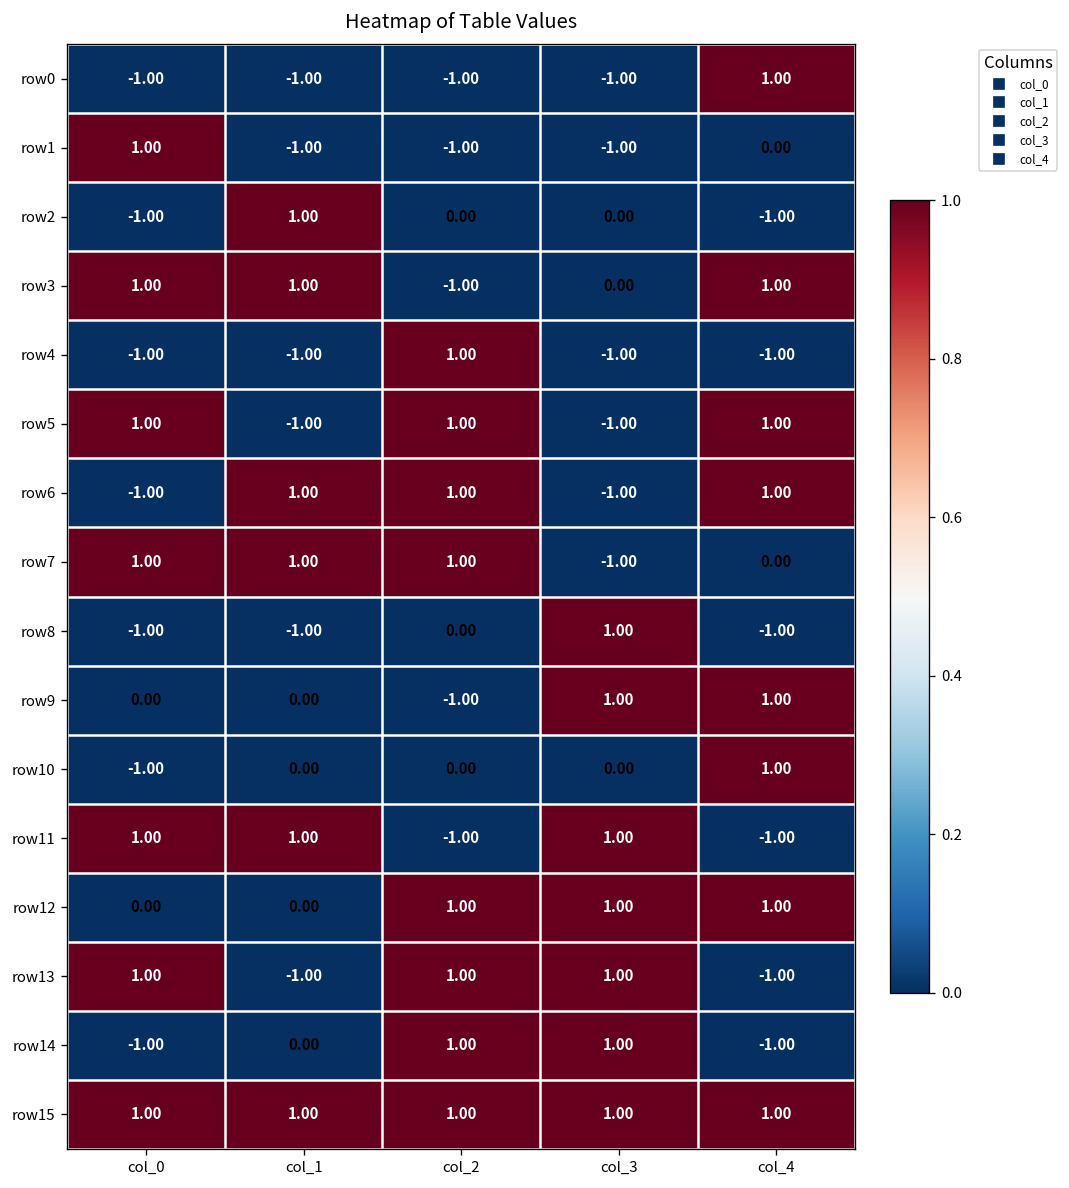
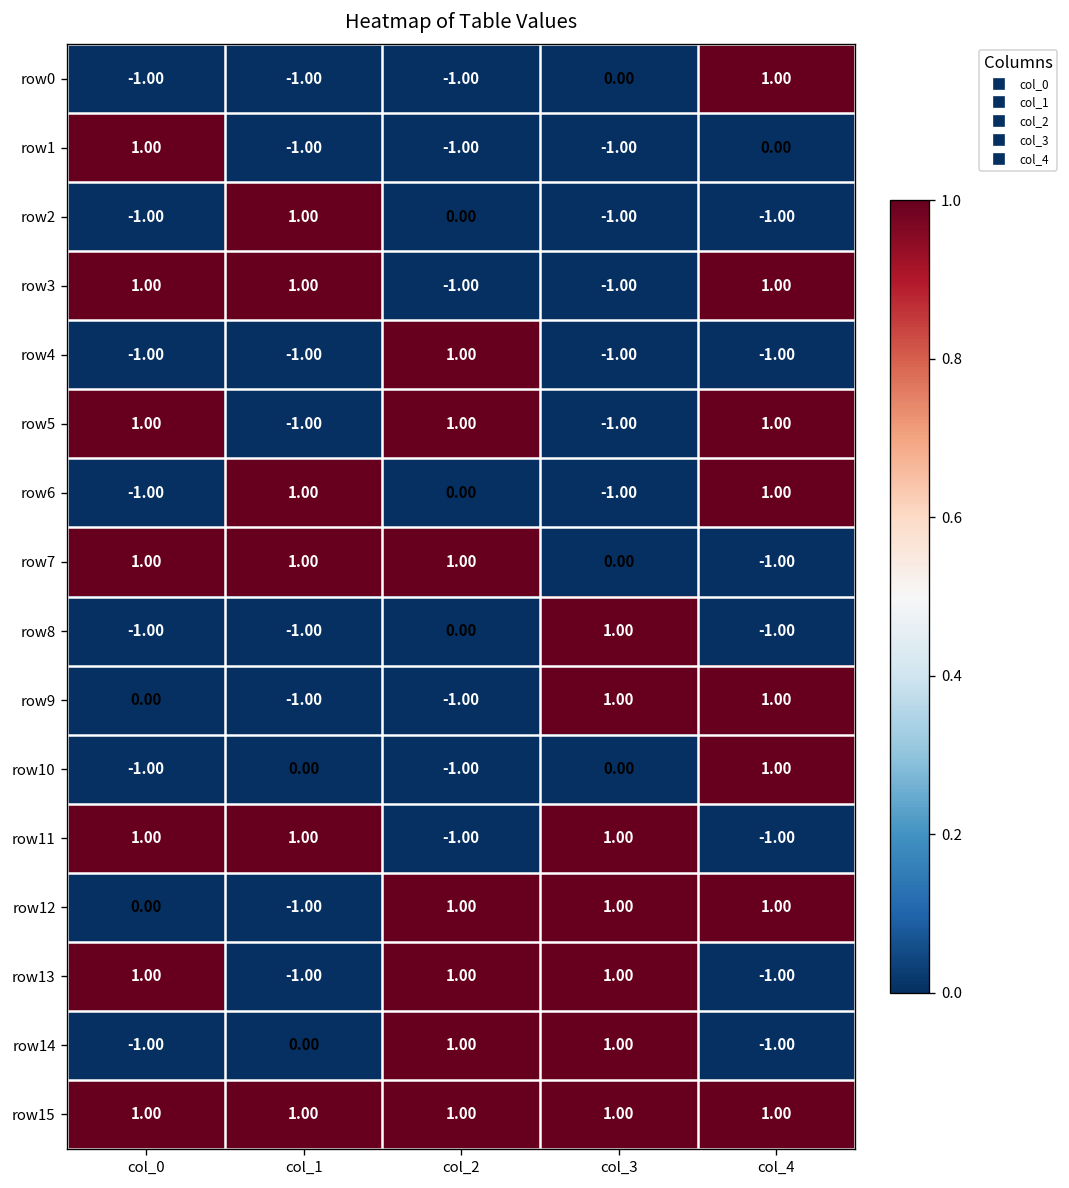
row0, col_3: -1.00 -> 0.00
row2, col_3: 0.00 -> -1.00
row3, col_3: 0.00 -> -1.00
row6, col_2: 1.00 -> 0.00
row7, col_3: -1.00 -> 0.00
row7, col_4: 0.00 -> -1.00
row9, col_1: 0.00 -> -1.00
row10, col_2: 0.00 -> -1.00
row12, col_1: 0.00 -> -1.00
